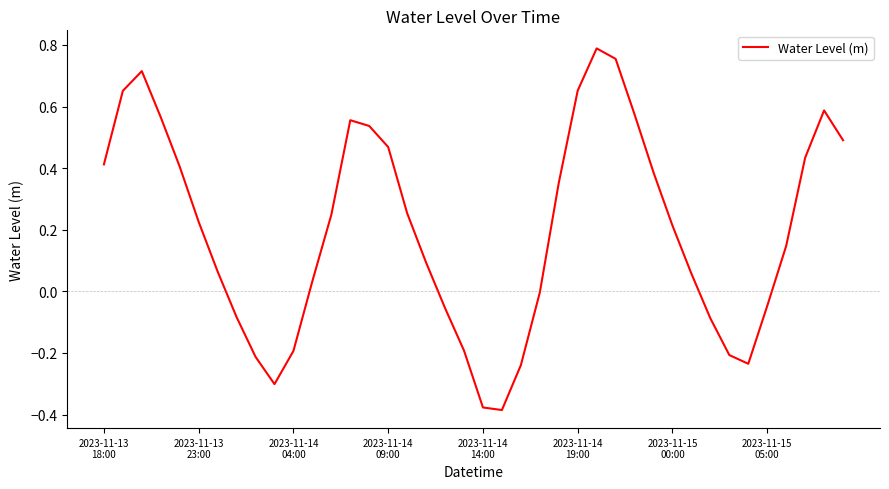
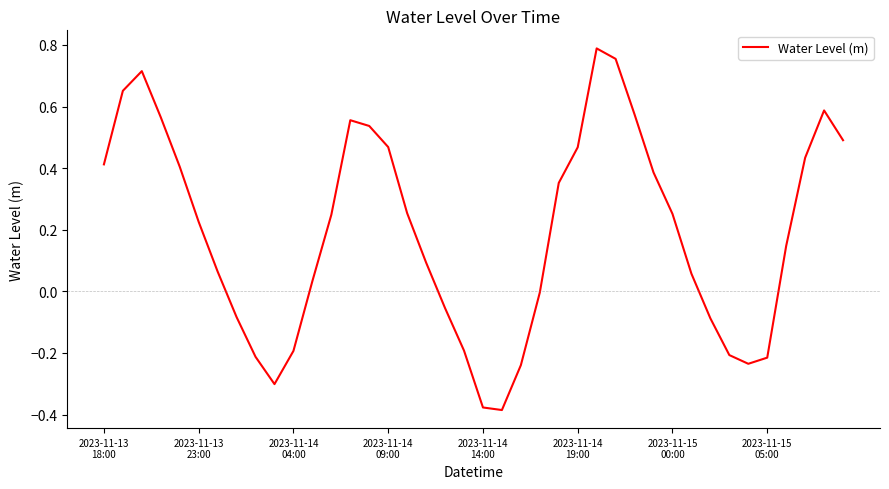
2023-11-14 19:00: 0.65 -> 0.47
2023-11-15 00:00: 0.21 -> 0.25
2023-11-15 05:00: -0.05 -> -0.22
